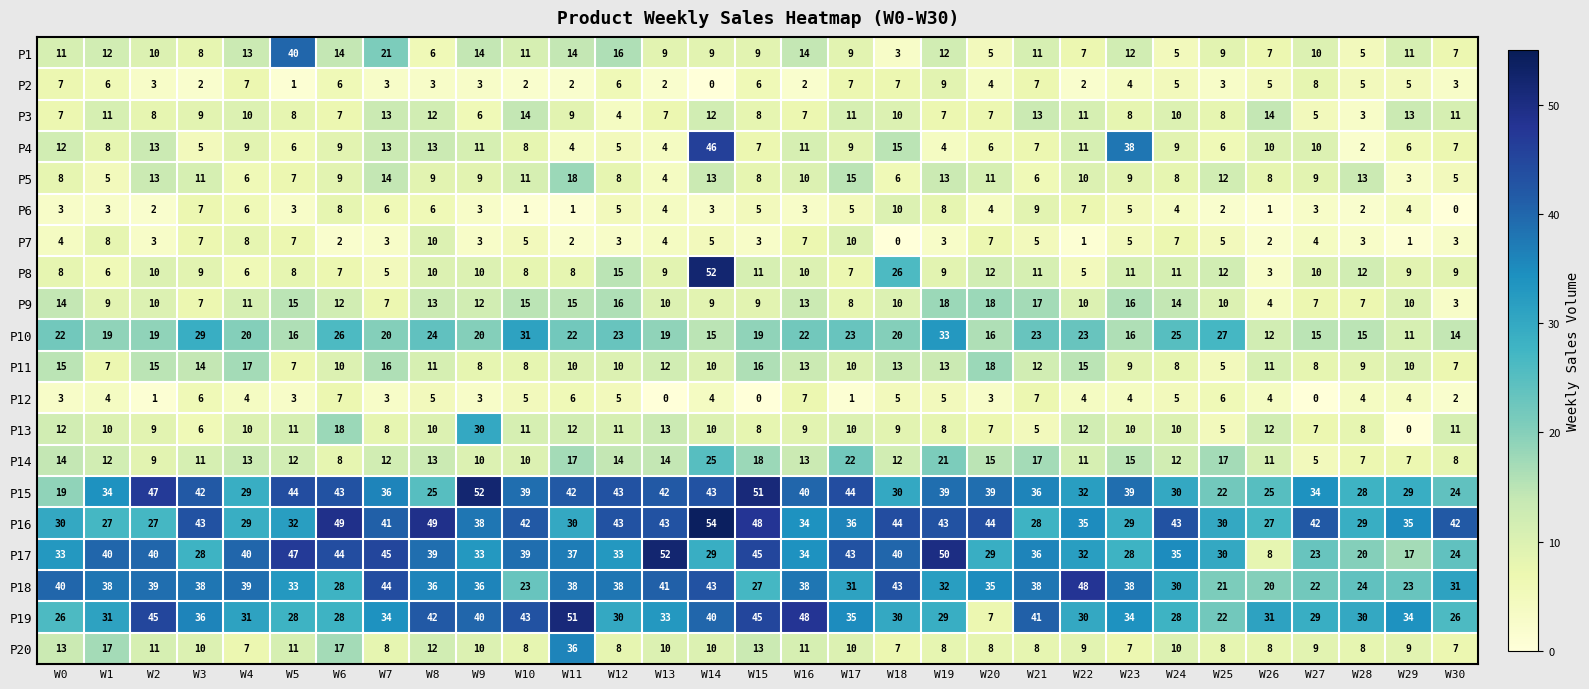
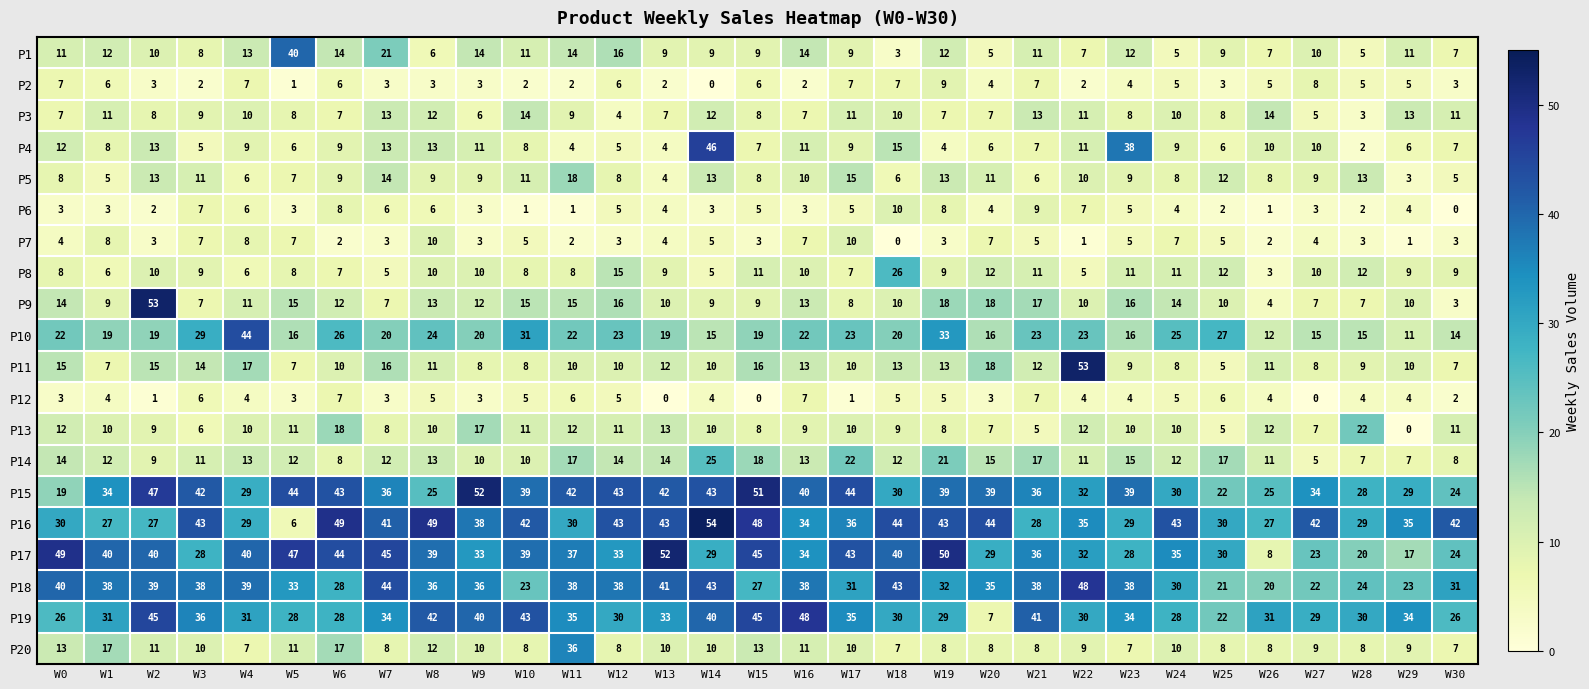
P8, W14: 52 -> 5
P9, W2: 10 -> 53
P10, W4: 20 -> 44
P11, W22: 15 -> 53
P13, W9: 30 -> 17
P13, W28: 8 -> 22
P16, W5: 32 -> 6
P17, W0: 33 -> 49
P19, W11: 51 -> 35
